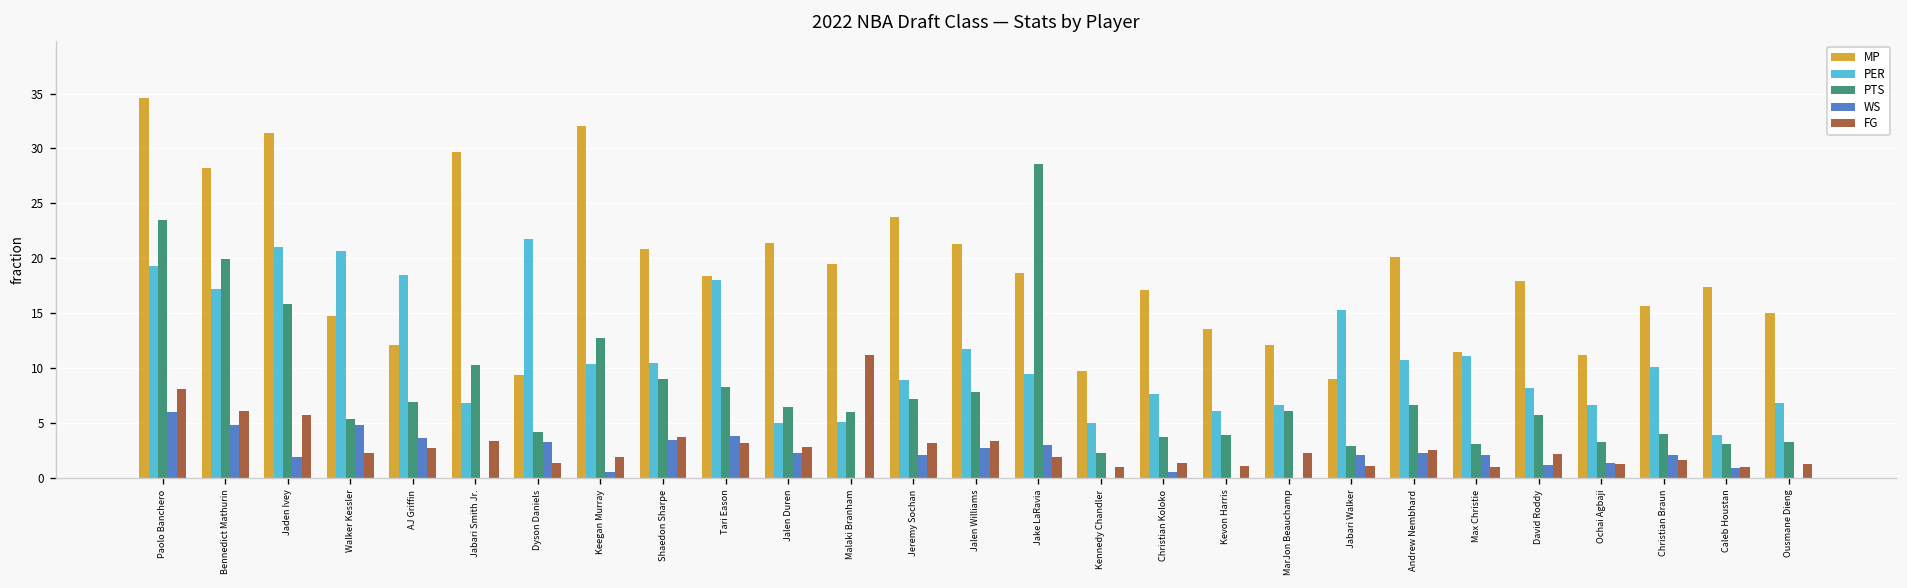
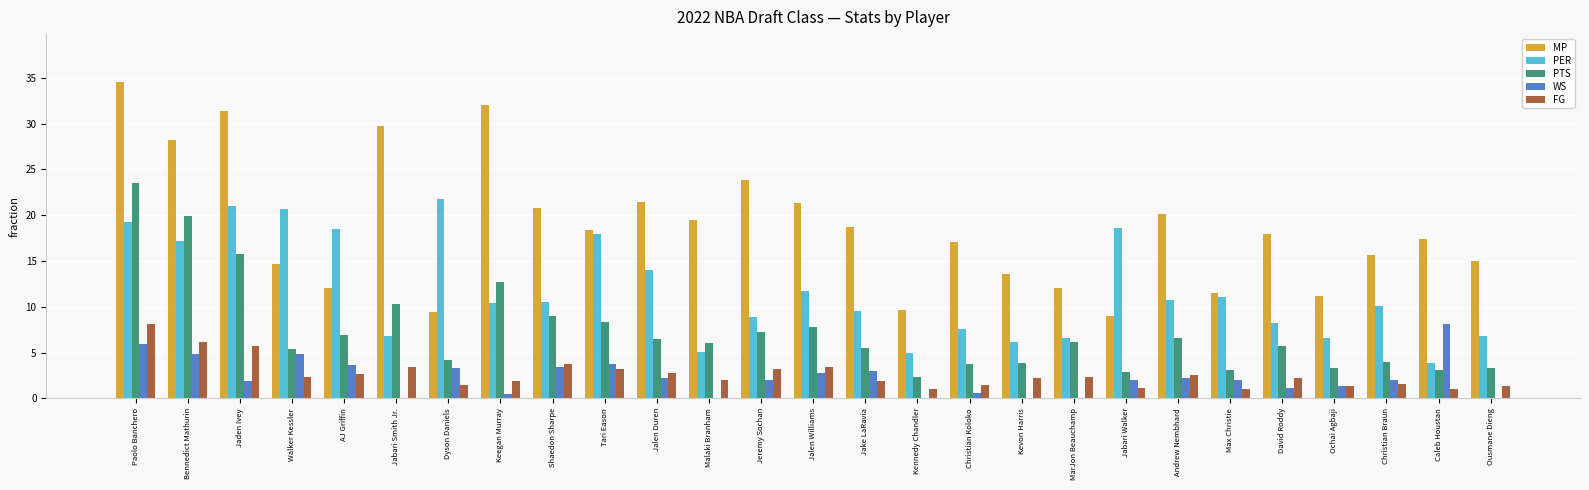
PER, Jalen Duren: 5 -> 14
FG, Malaki Branham: 11 -> 2
PTS, Jake LaRavia: 29 -> 6
FG, Kevon Harris: 1 -> 2
PER, Jabari Walker: 15 -> 19
WS, Caleb Houstan: 1 -> 8
